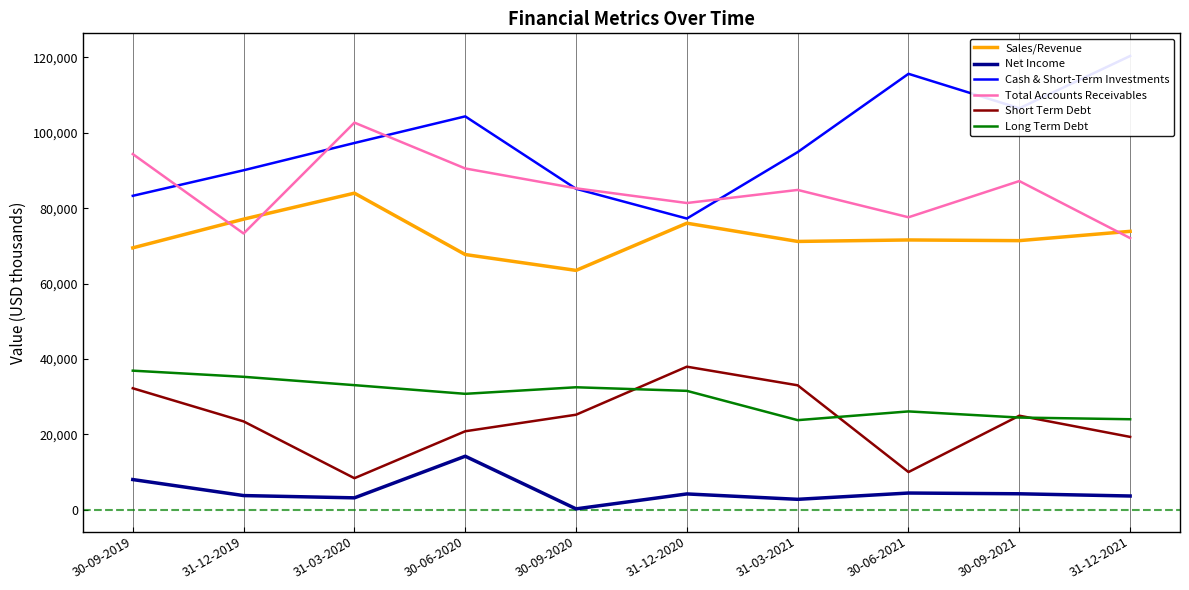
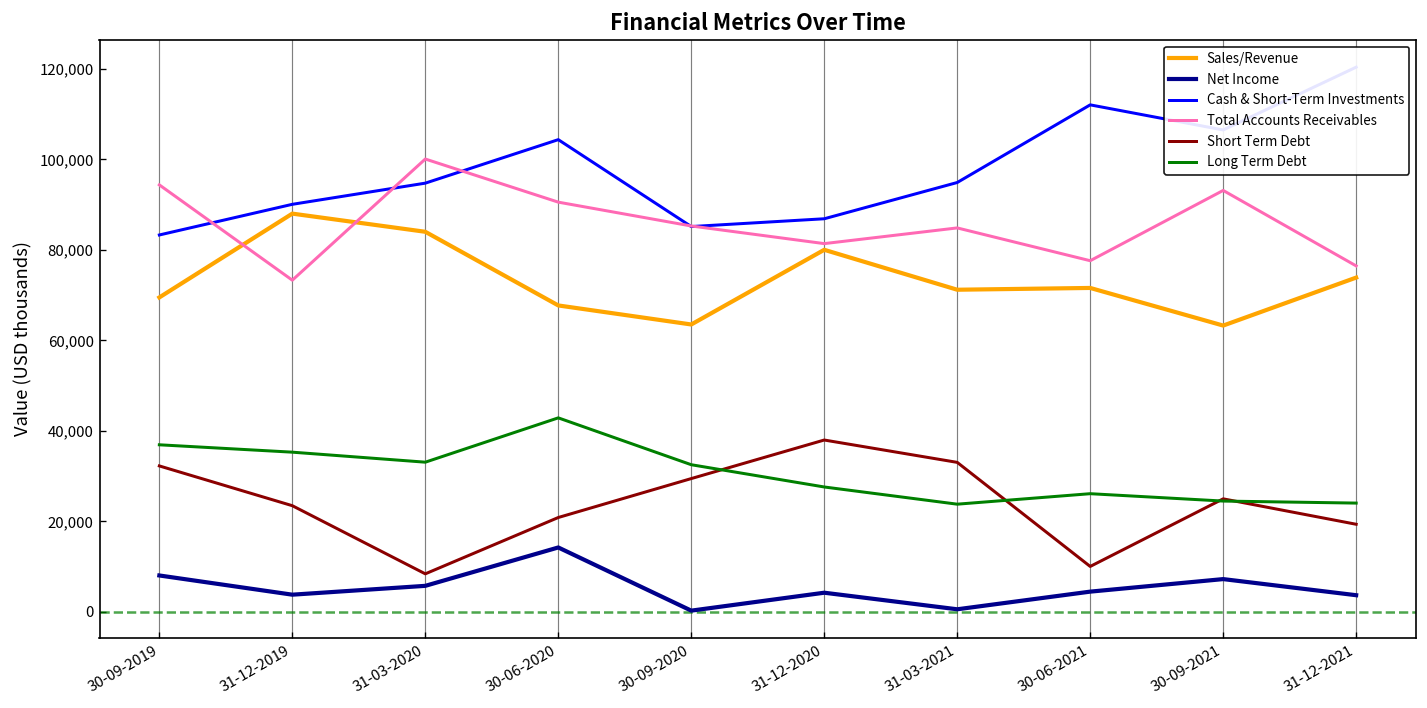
Sales/Revenue, 31-12-2019: 77,000 -> 88,000
Net Income, 31-03-2020: 3,000 -> 6,000
Cash & Short-Term Investments, 31-03-2020: 97,000 -> 95,000
Total Accounts Receivables, 31-03-2020: 103,000 -> 100,000
Long Term Debt, 30-06-2020: 31,000 -> 43,000
Short Term Debt, 30-09-2020: 25,000 -> 29,000
Sales/Revenue, 31-12-2020: 76,000 -> 80,000
Cash & Short-Term Investments, 31-12-2020: 77,000 -> 87,000
Long Term Debt, 31-12-2020: 32,000 -> 28,000
Net Income, 31-03-2021: 3,000 -> 1,000
Cash & Short-Term Investments, 30-06-2021: 116,000 -> 112,000
Sales/Revenue, 30-09-2021: 71,000 -> 63,000
Net Income, 30-09-2021: 4,000 -> 7,000
Total Accounts Receivables, 30-09-2021: 87,000 -> 93,000
Total Accounts Receivables, 31-12-2021: 72,000 -> 76,000
